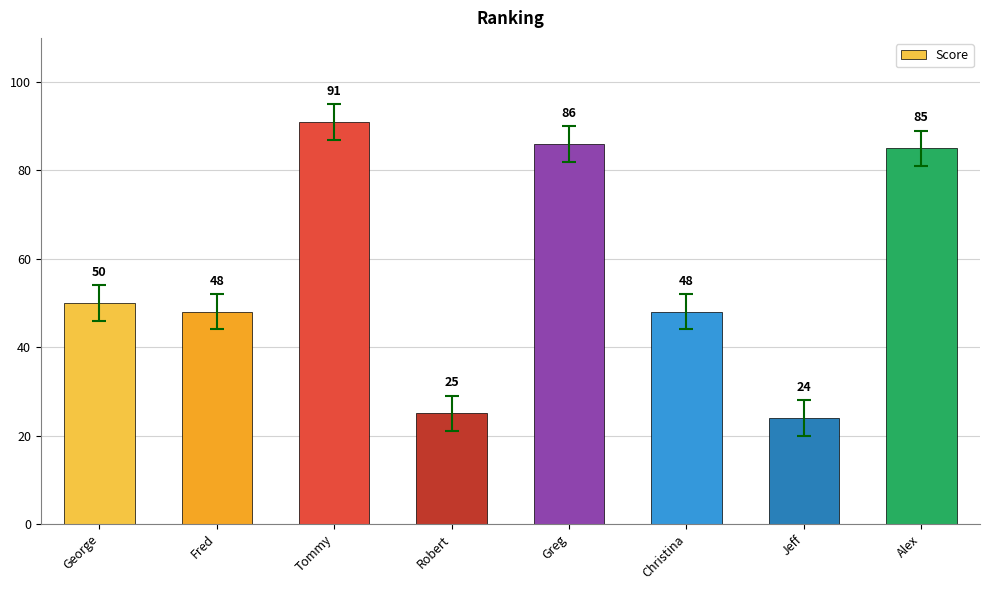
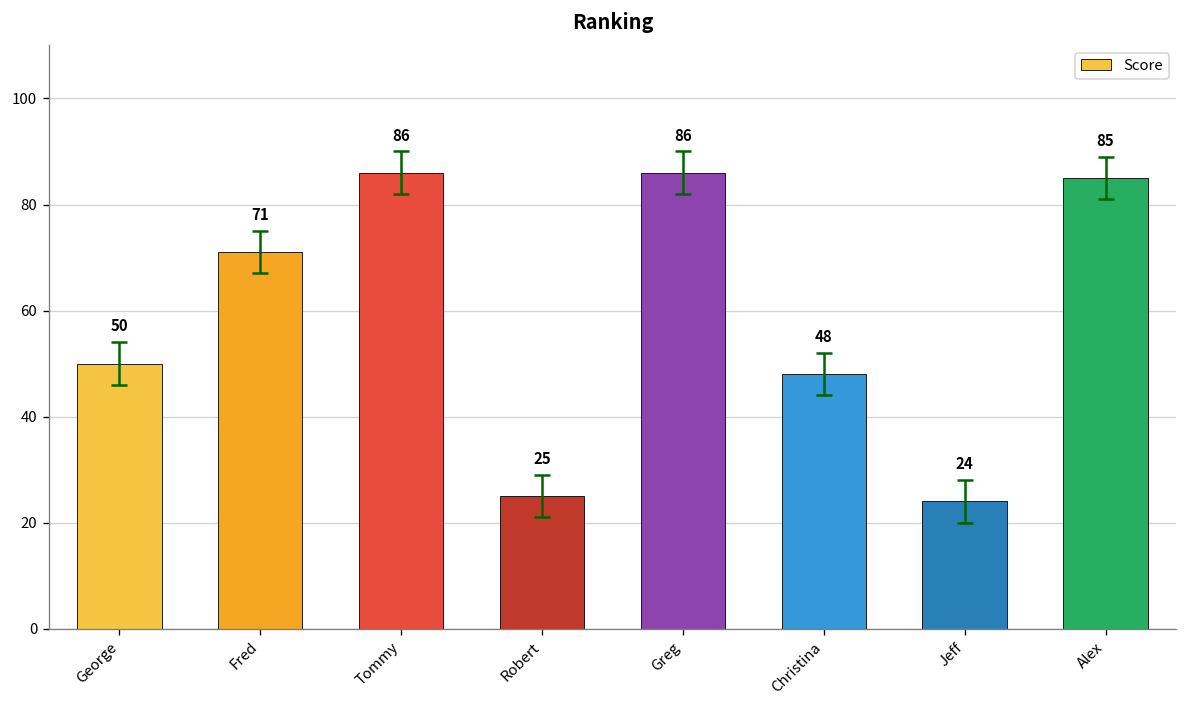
Score, Fred: 48 -> 71
Score, Tommy: 91 -> 86
